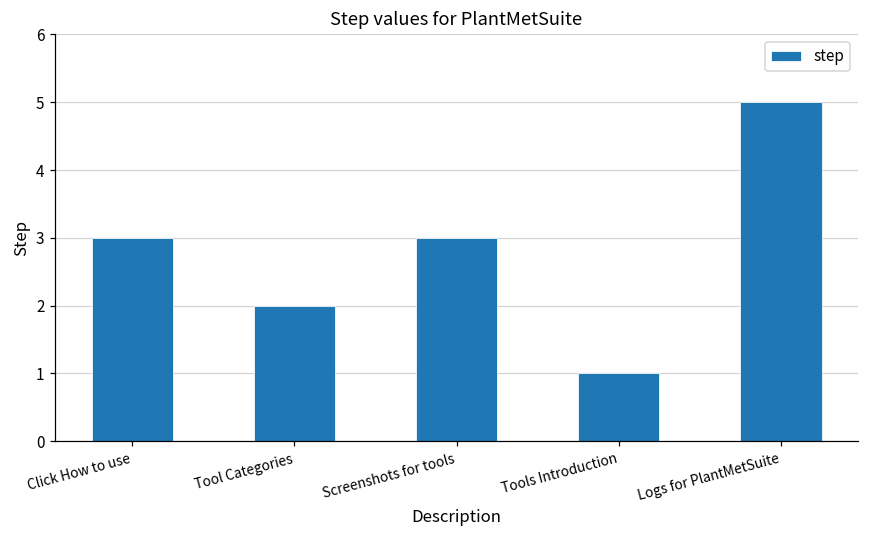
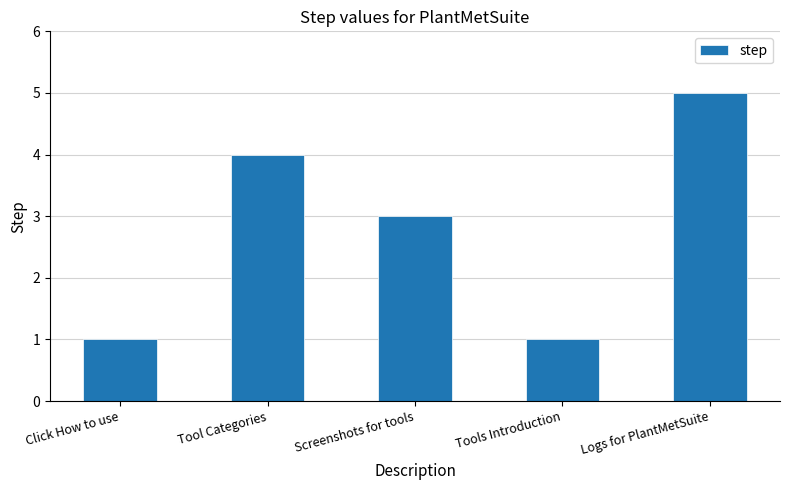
Click How to use: 3 -> 1
Tool Categories: 2 -> 4
